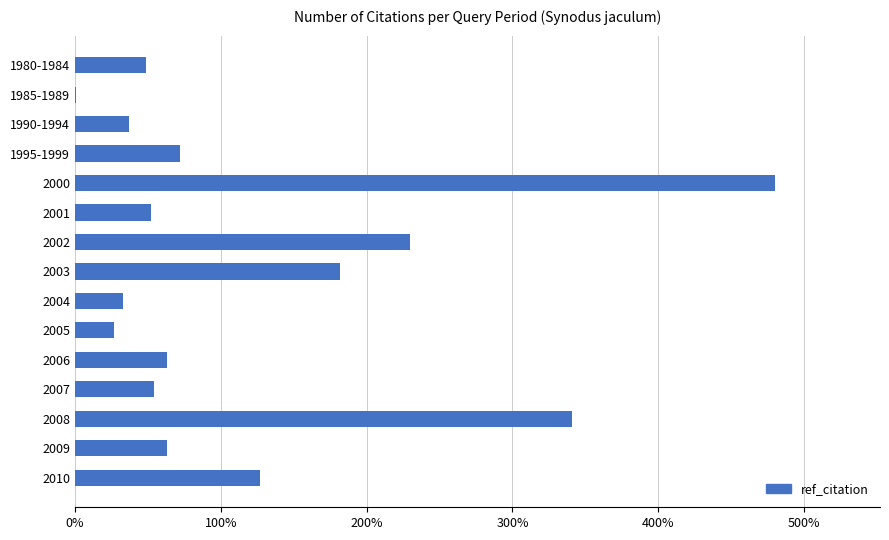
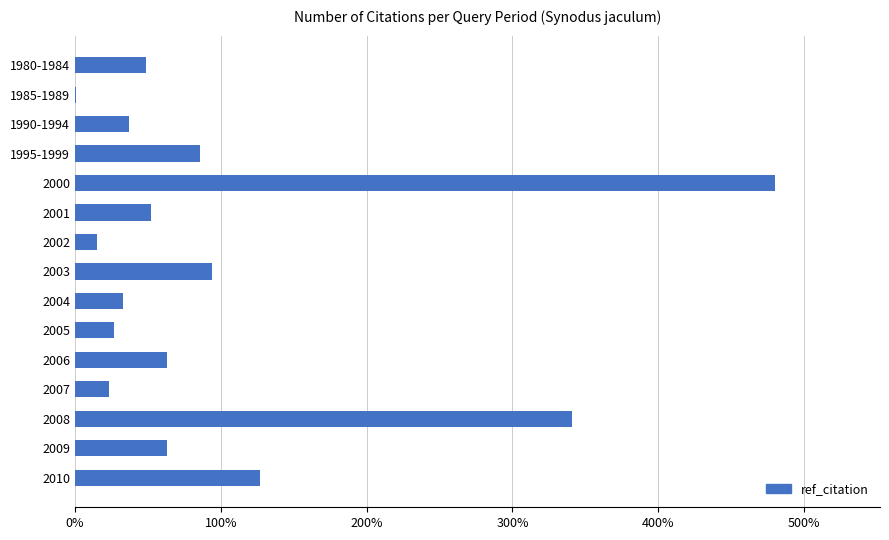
1995-1999: 72% -> 86%
2002: 230% -> 15%
2003: 182% -> 94%
2007: 54% -> 23%
